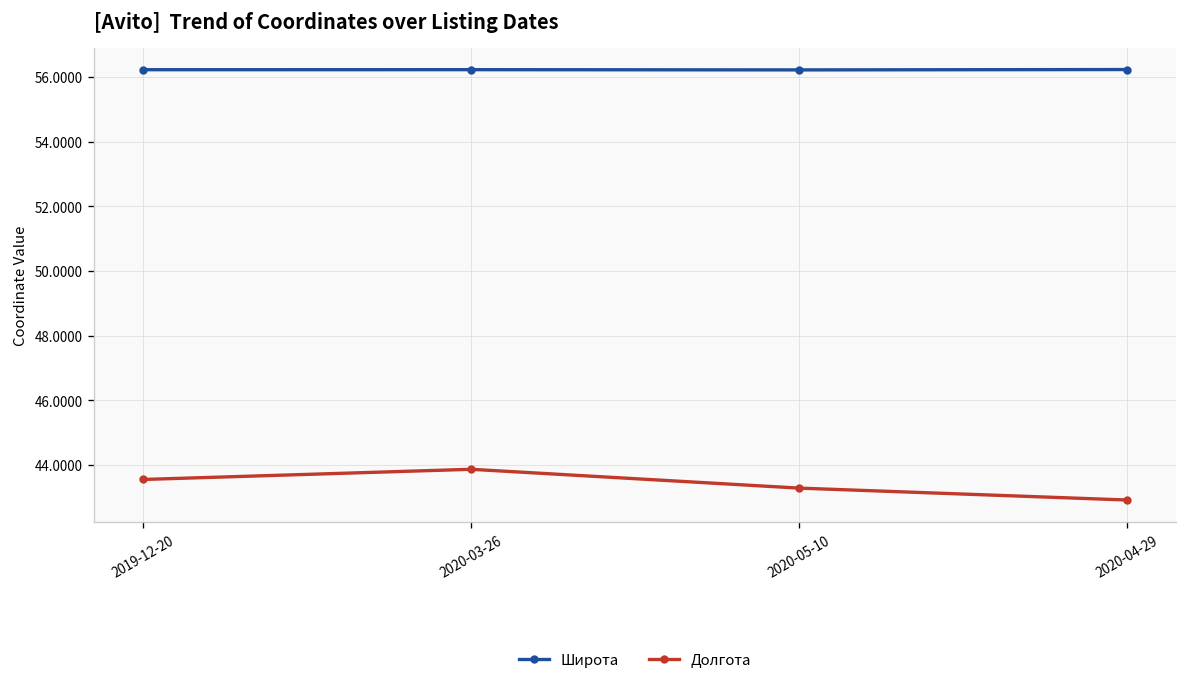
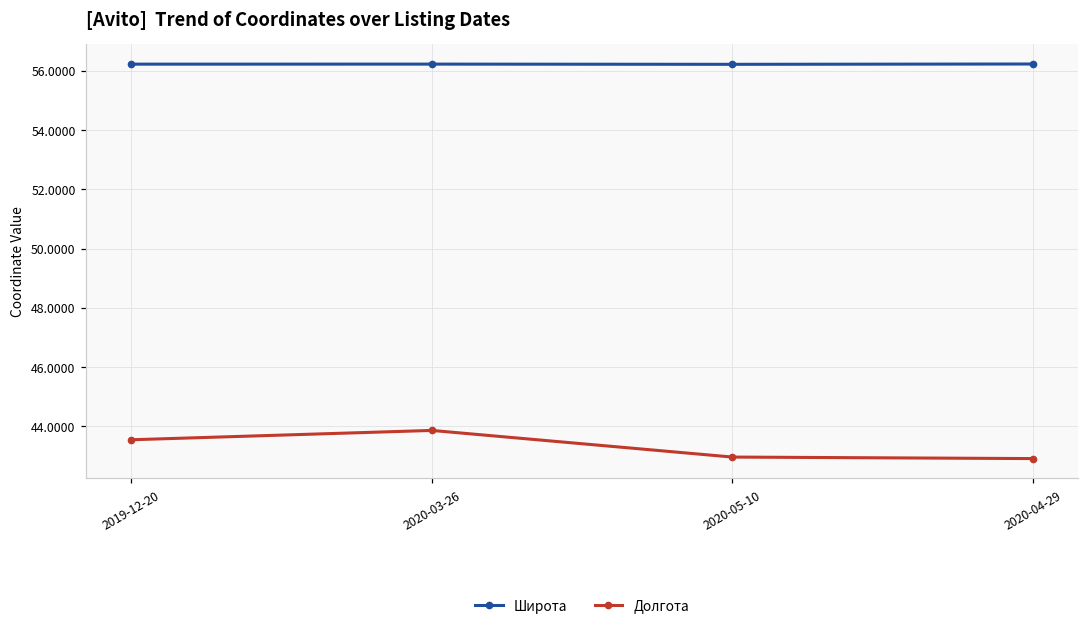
Долгота, 2020-05-10: 43.3 -> 43.0
